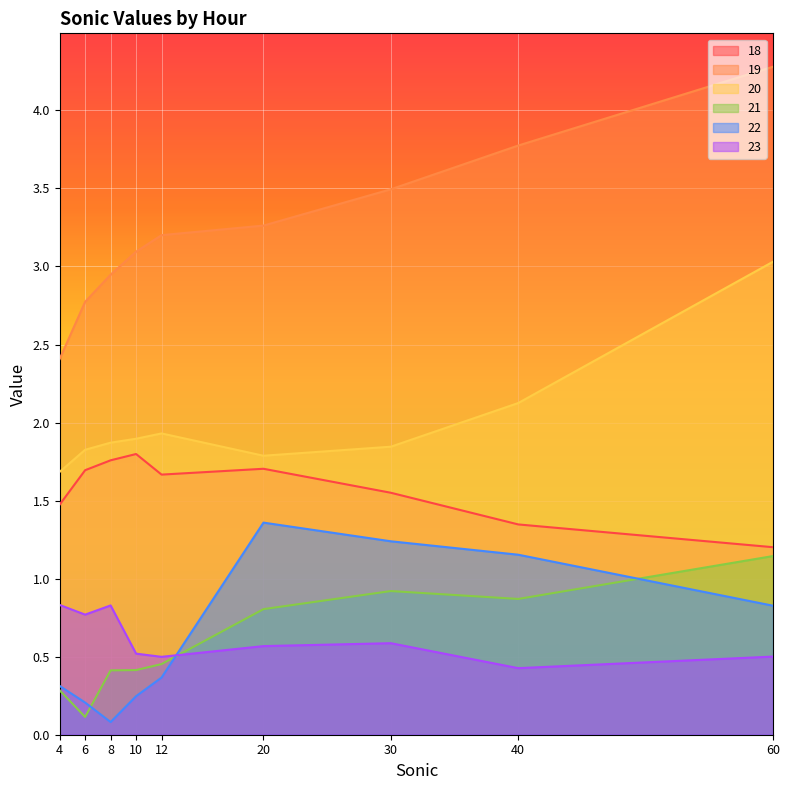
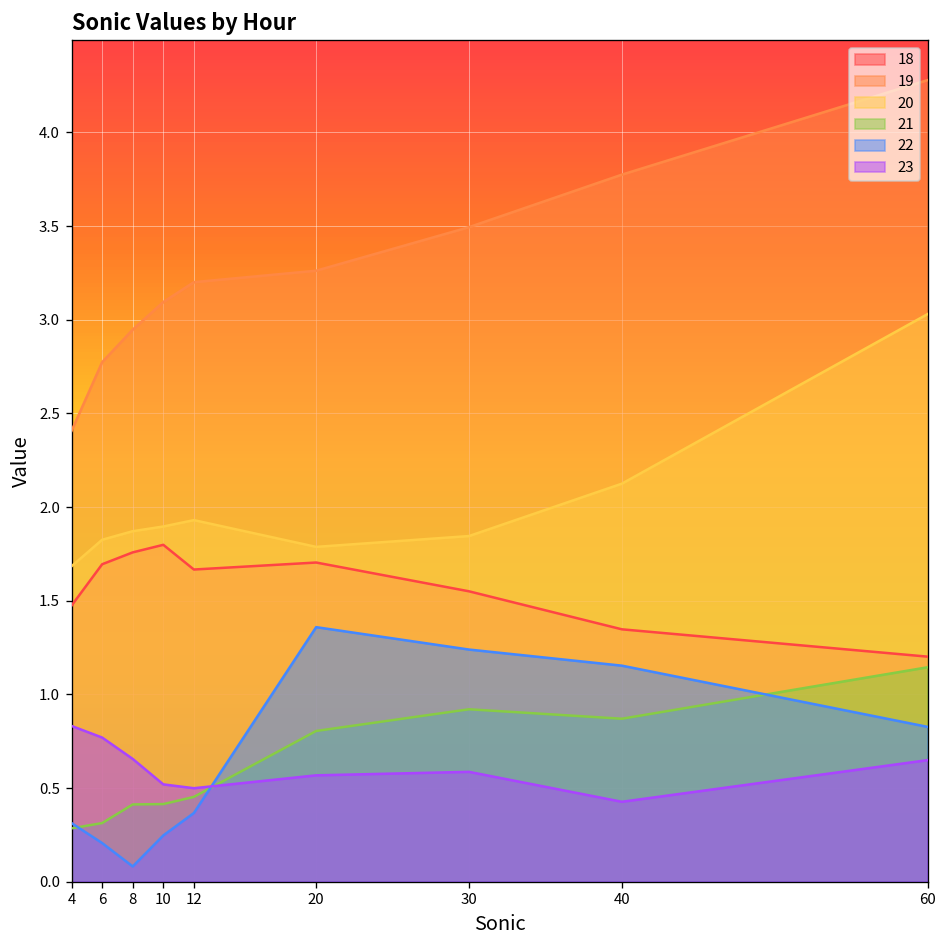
21, 6: 0.11 -> 0.31
23, 8: 0.83 -> 0.66
23, 60: 0.50 -> 0.65
